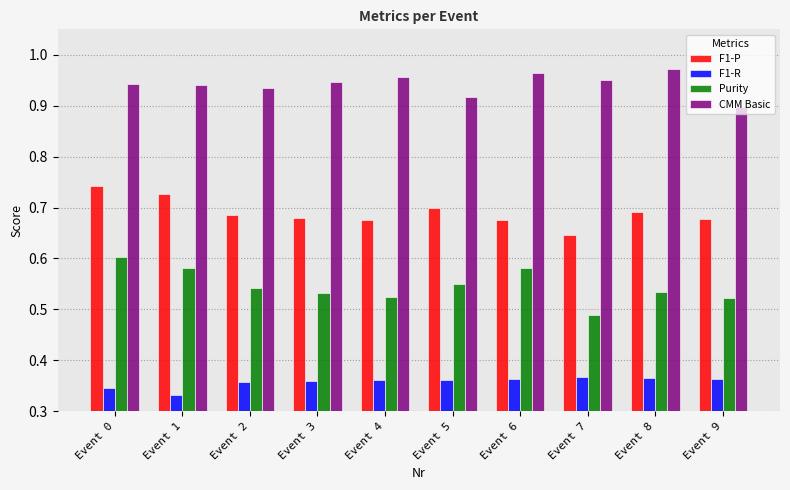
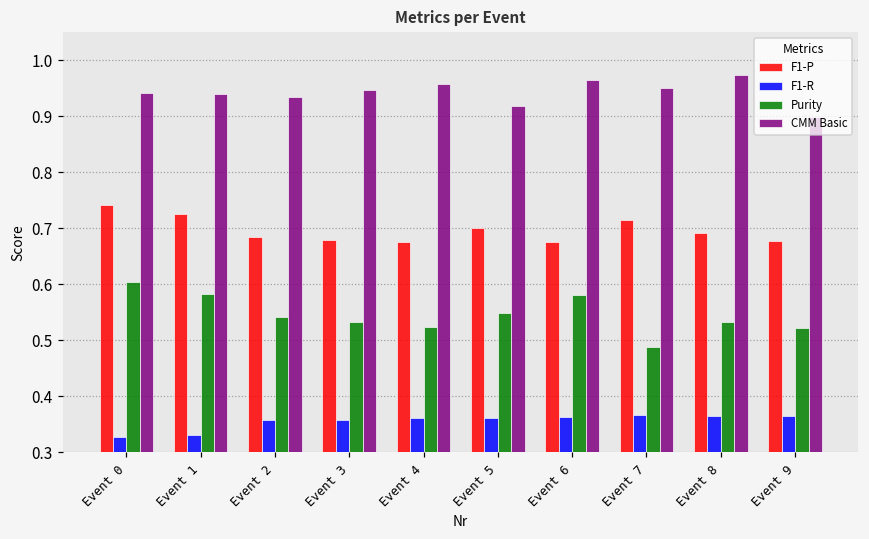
F1-R, Event 0: 0.35 -> 0.33
F1-P, Event 7: 0.65 -> 0.71
